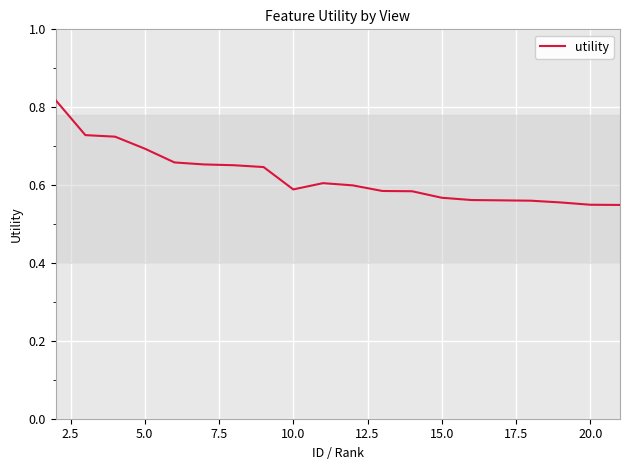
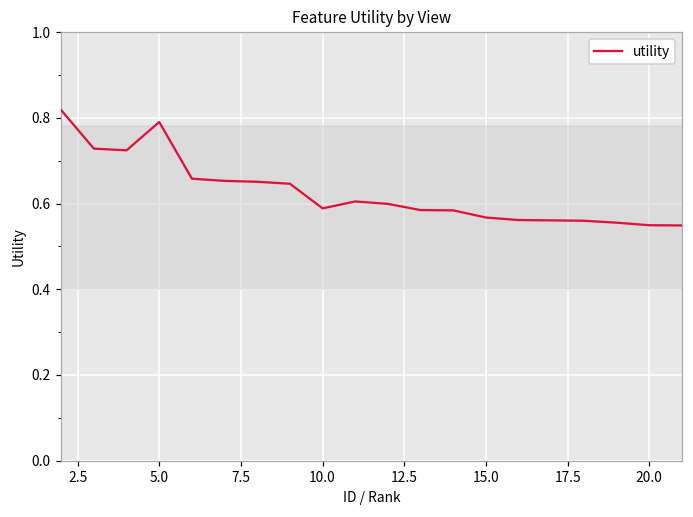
5.0: 0.69 -> 0.79
